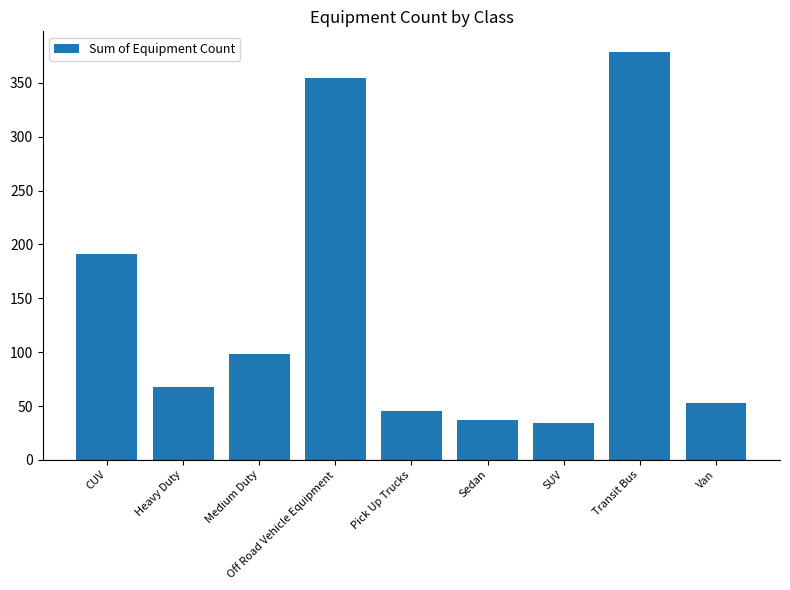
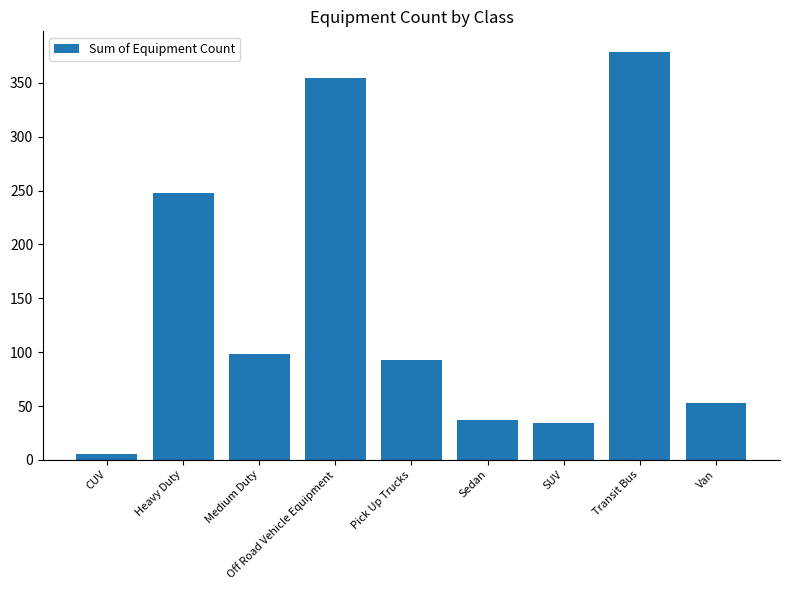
CUV: 191 -> 5
Heavy Duty: 68 -> 248
Pick Up Trucks: 45 -> 93
